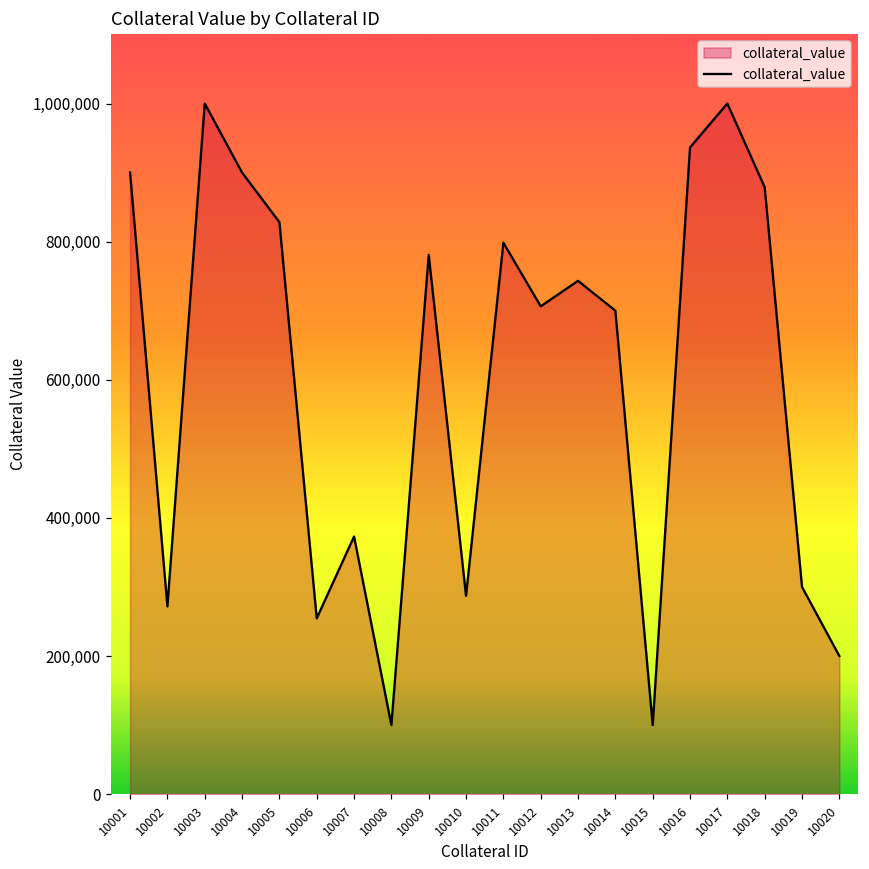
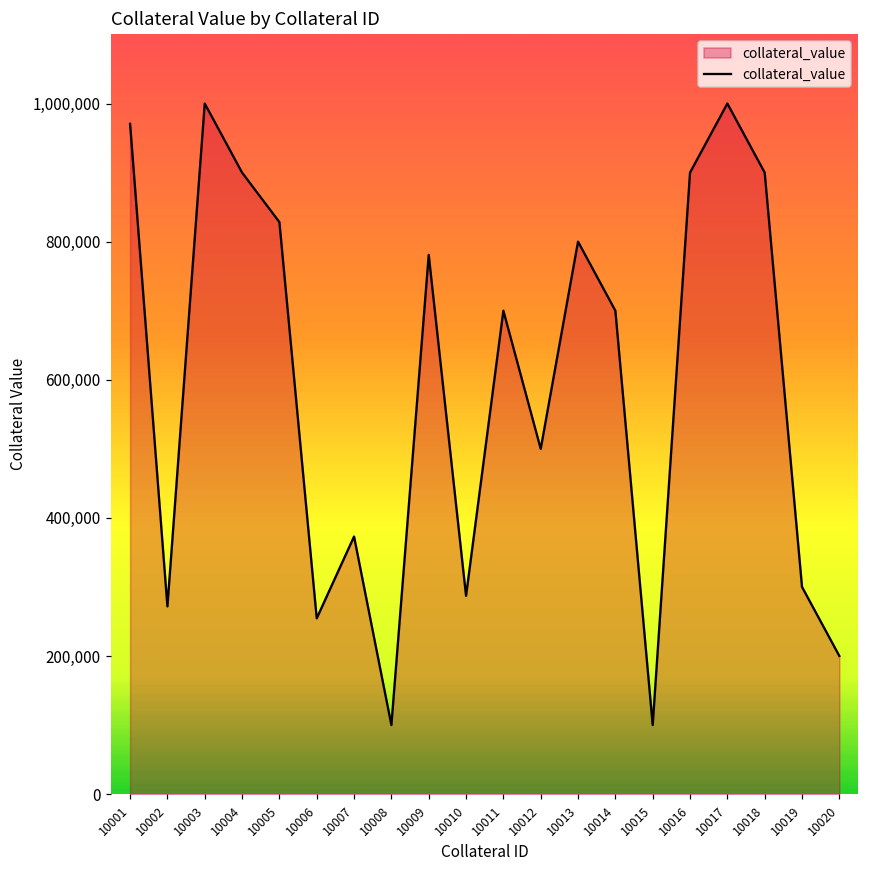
10001: 900,000 -> 970,000
10011: 800,000 -> 700,000
10012: 710,000 -> 500,000
10013: 740,000 -> 800,000
10016: 940,000 -> 900,000
10018: 880,000 -> 900,000
